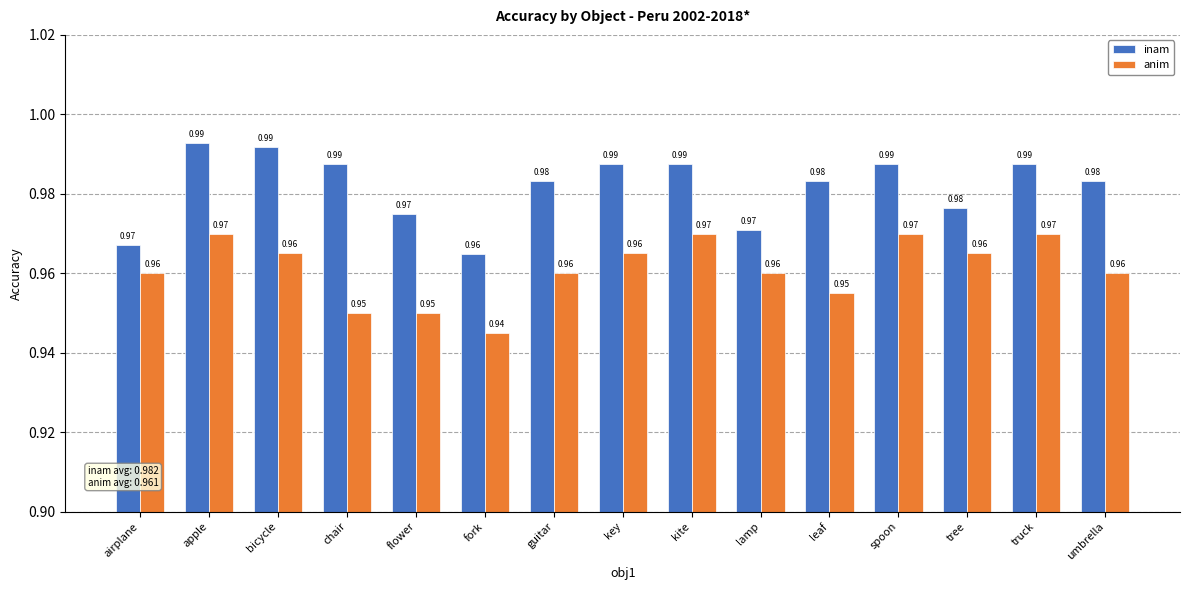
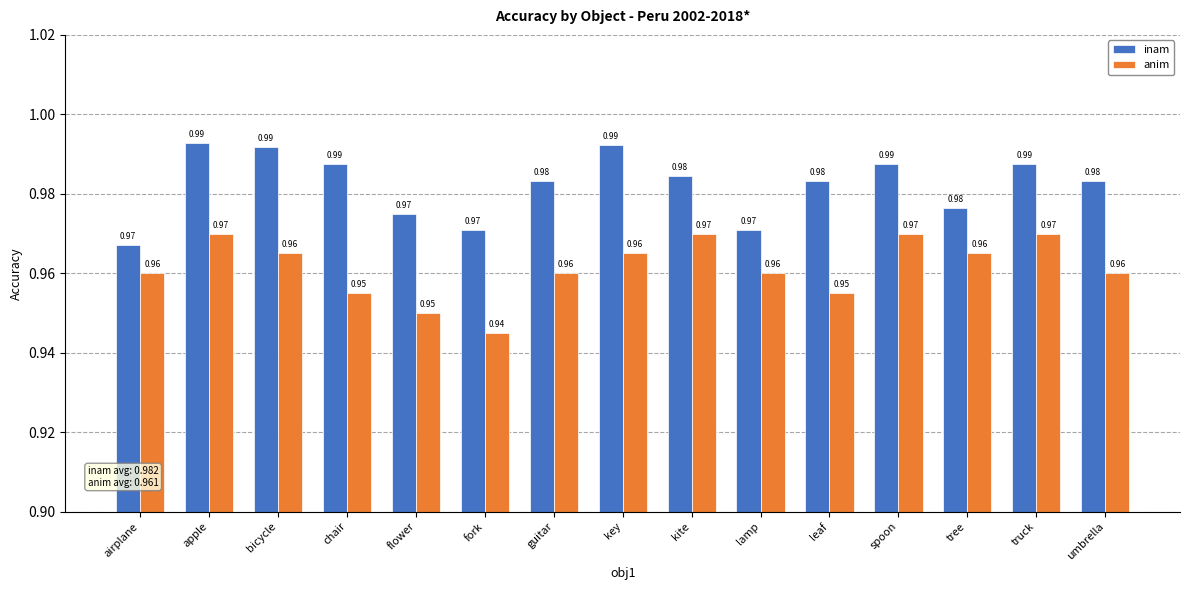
anim, chair: 0.950 -> 0.955
inam, fork: 0.96 -> 0.97
inam, key: 0.988 -> 0.992
inam, kite: 0.99 -> 0.98
